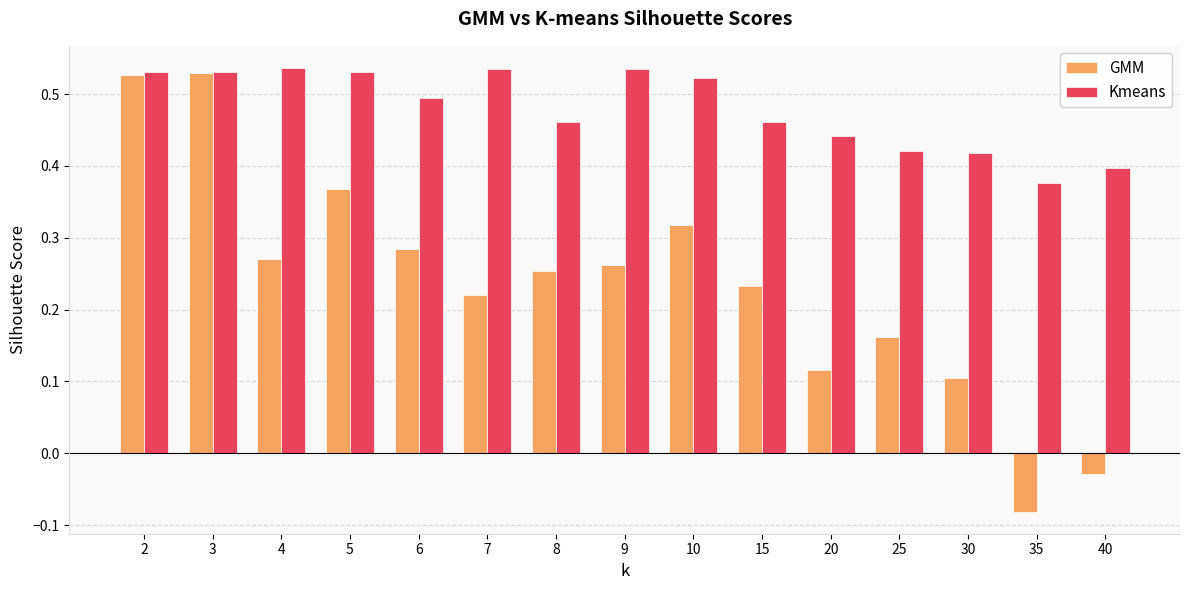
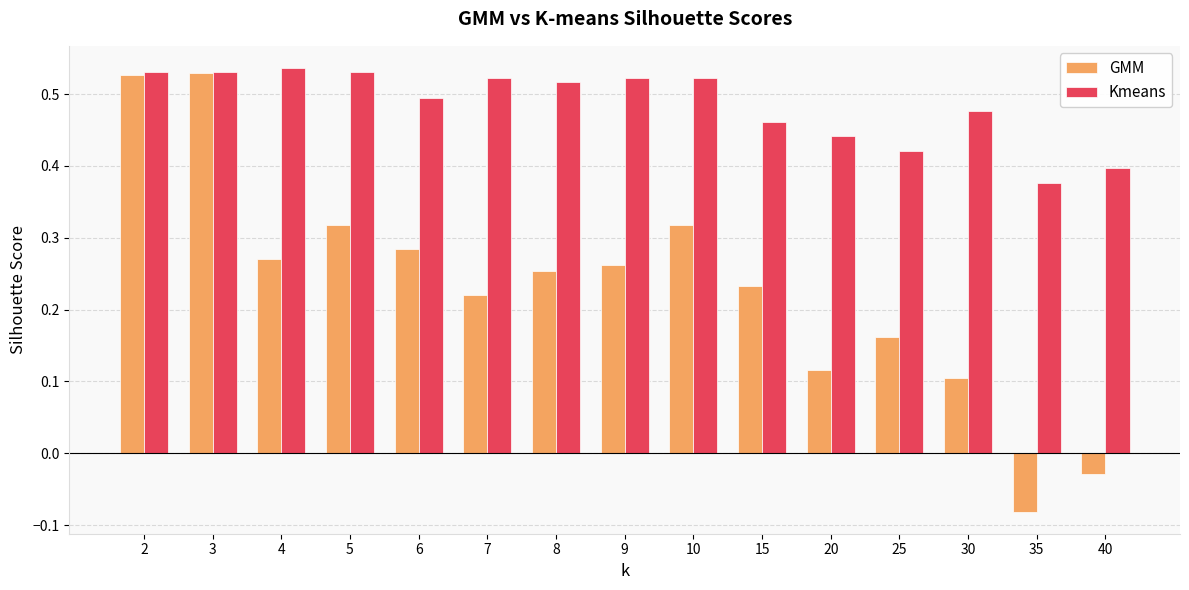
GMM, 5: 0.37 -> 0.32
Kmeans, 7: 0.54 -> 0.52
Kmeans, 8: 0.46 -> 0.52
Kmeans, 9: 0.53 -> 0.52
Kmeans, 30: 0.42 -> 0.48
